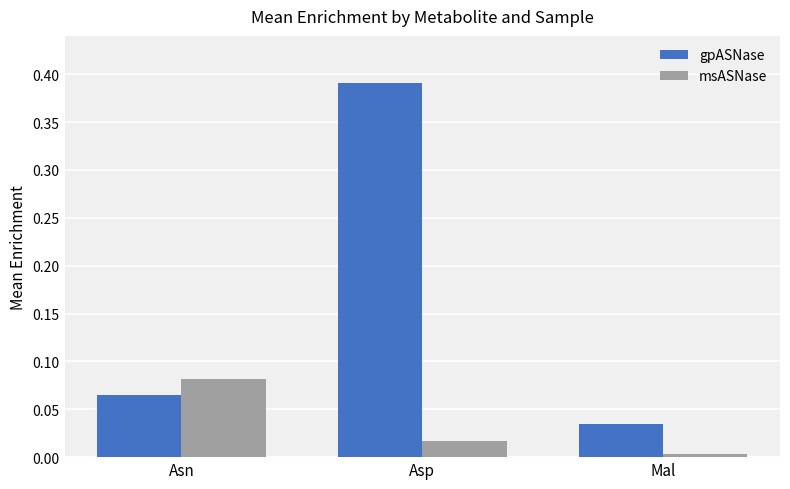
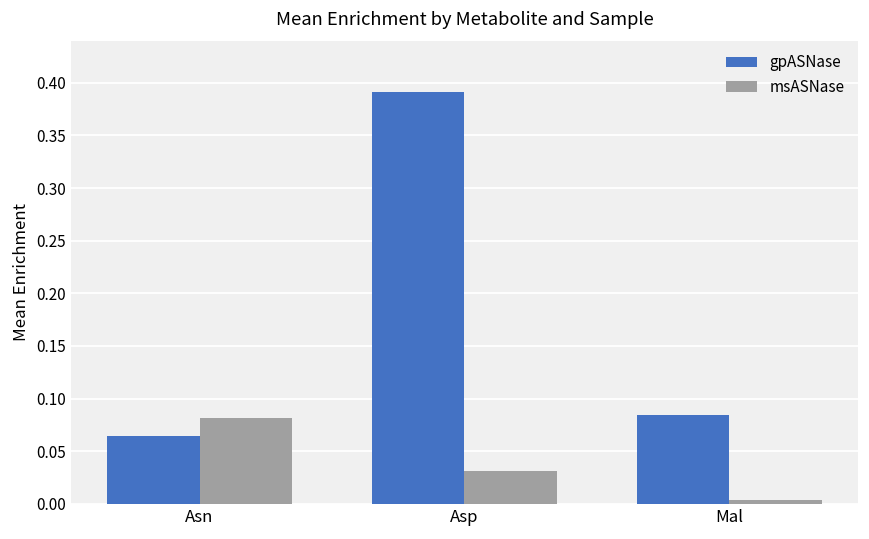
msASNase, Asp: 0.02 -> 0.03
gpASNase, Mal: 0.04 -> 0.08
